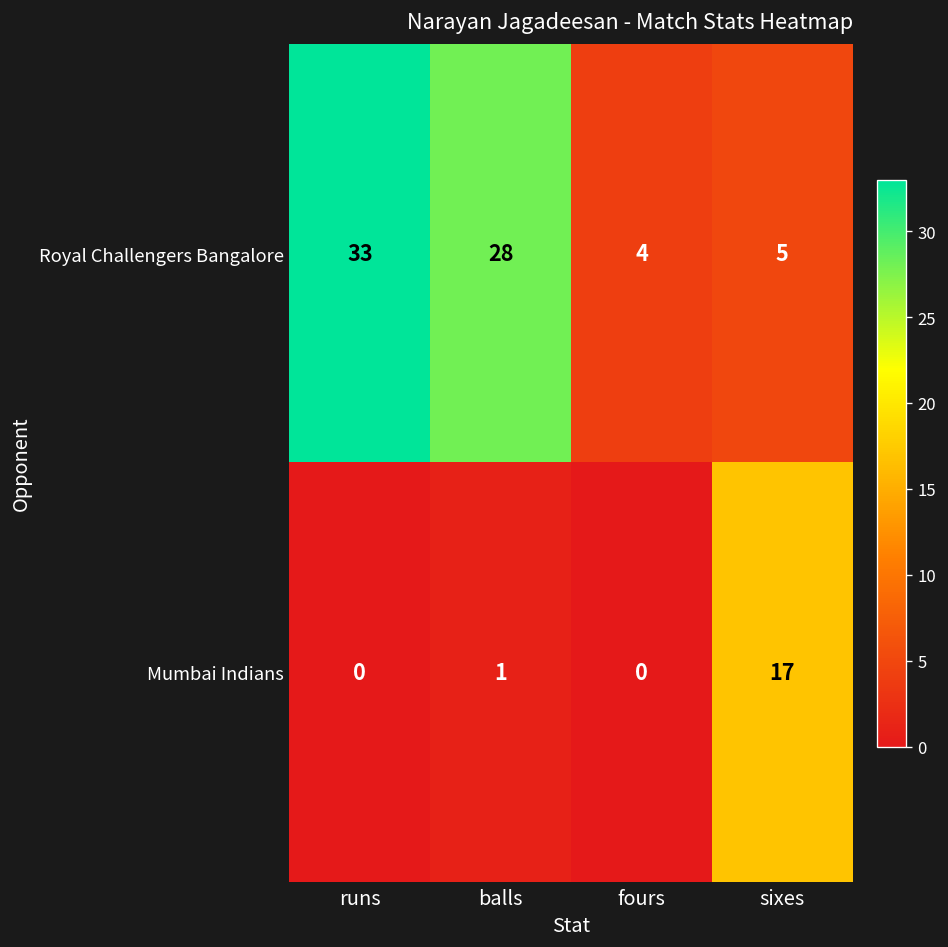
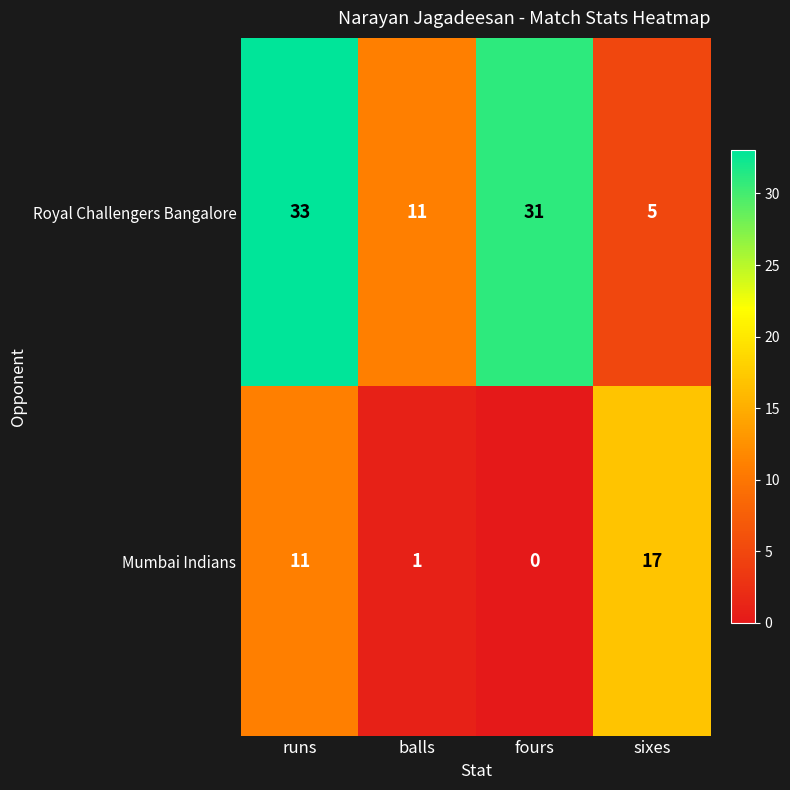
Royal Challengers Bangalore, balls: 28 -> 11
Royal Challengers Bangalore, fours: 4 -> 31
Mumbai Indians, runs: 0 -> 11
